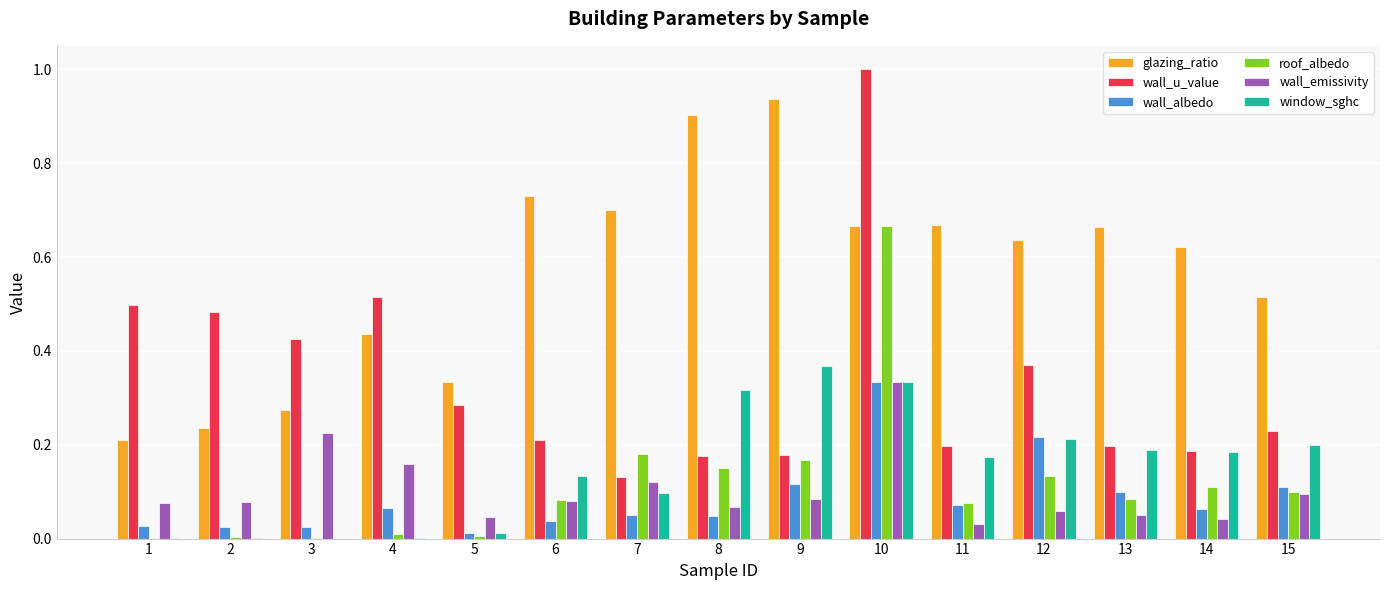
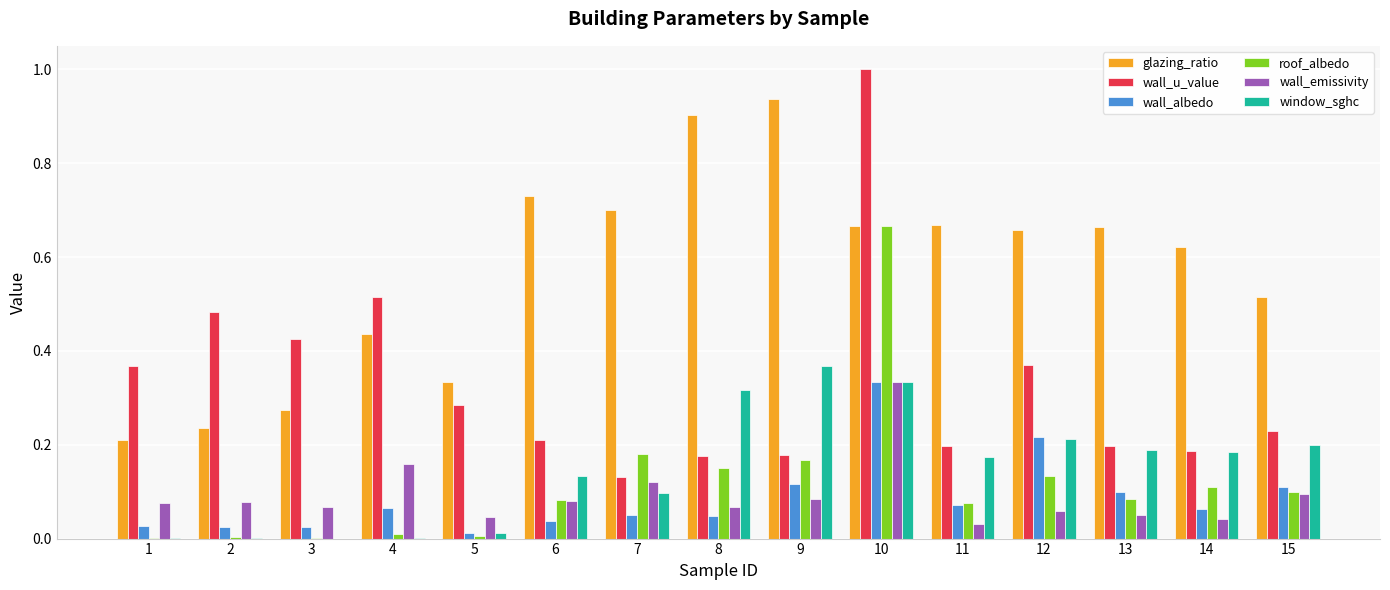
wall_u_value, 1: 0.50 -> 0.37
wall_emissivity, 3: 0.22 -> 0.07
glazing_ratio, 12: 0.64 -> 0.66
